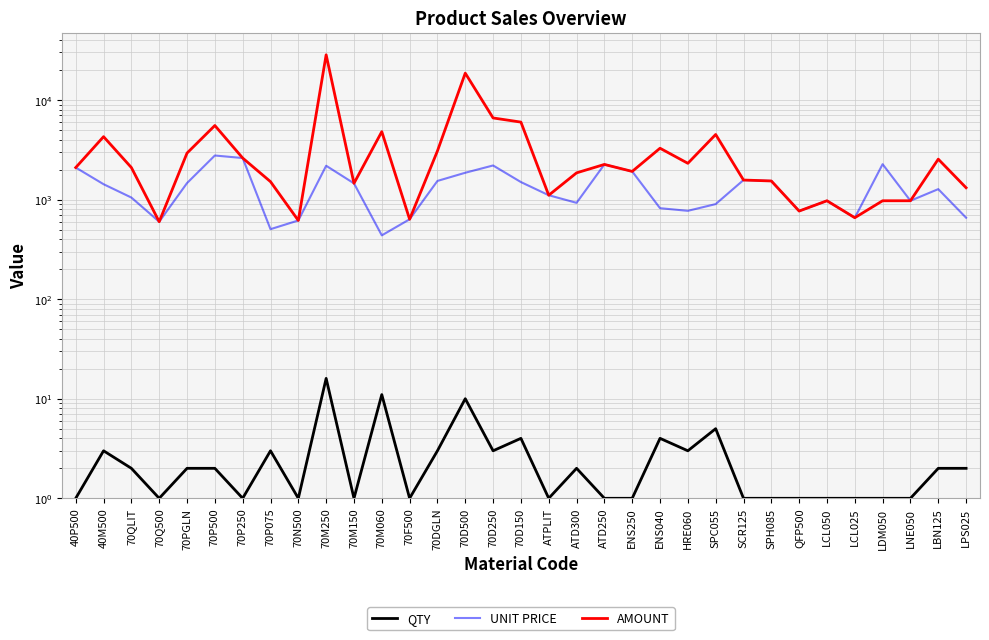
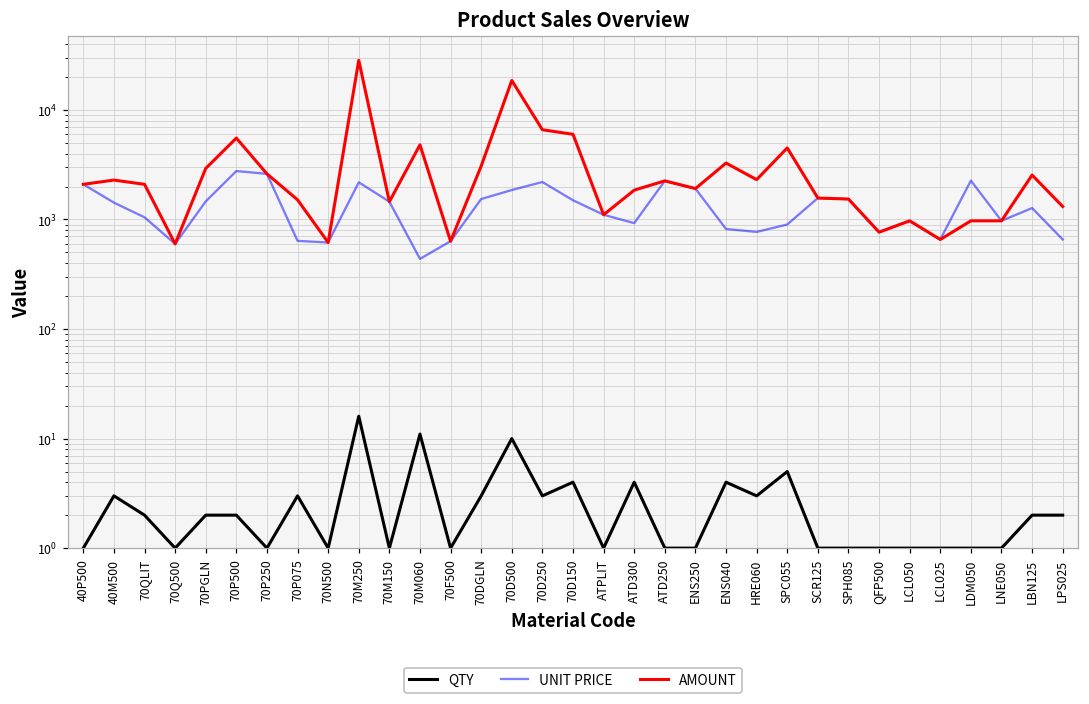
AMOUNT, 40M500: 4300 -> 2300
UNIT PRICE, 70P075: 500 -> 600
QTY, ATD300: 2 -> 4
